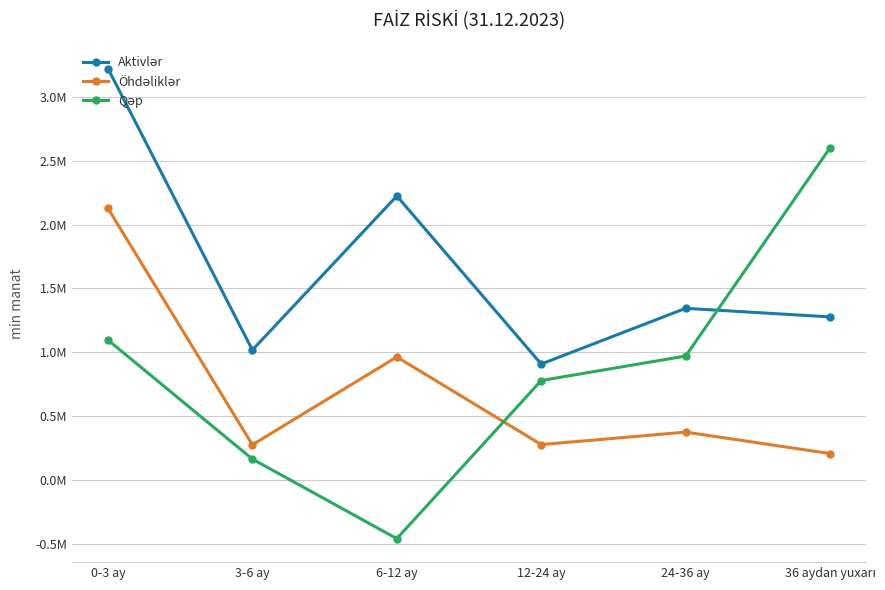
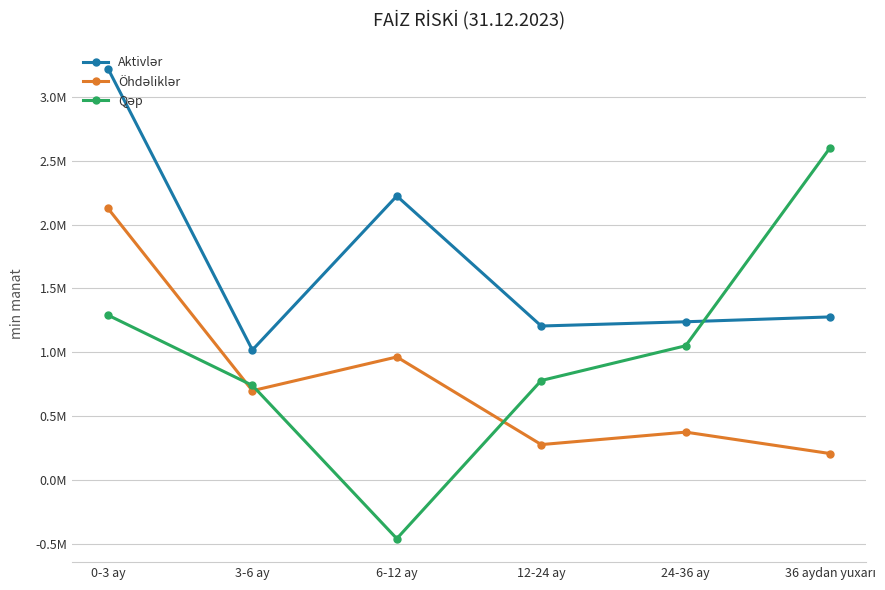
Qəp, 0-3 ay: 1100000 -> 1290000
Öhdəliklər, 3-6 ay: 270000 -> 700000
Qəp, 3-6 ay: 160000 -> 740000
Aktivlər, 12-24 ay: 910000 -> 1210000
Aktivlər, 24-36 ay: 1340000 -> 1240000
Qəp, 24-36 ay: 970000 -> 1050000
